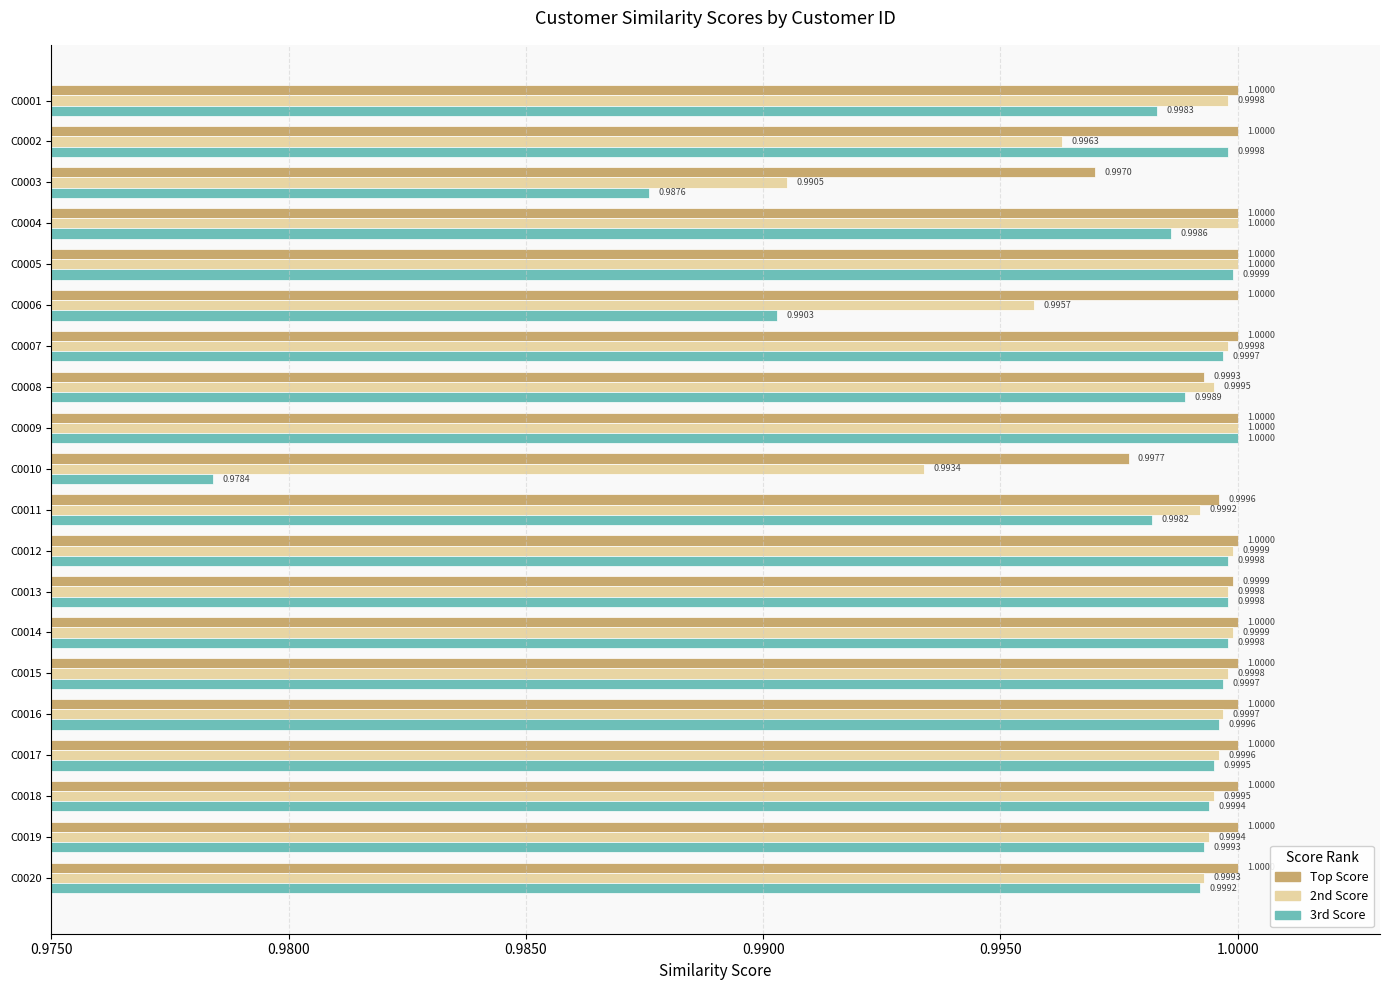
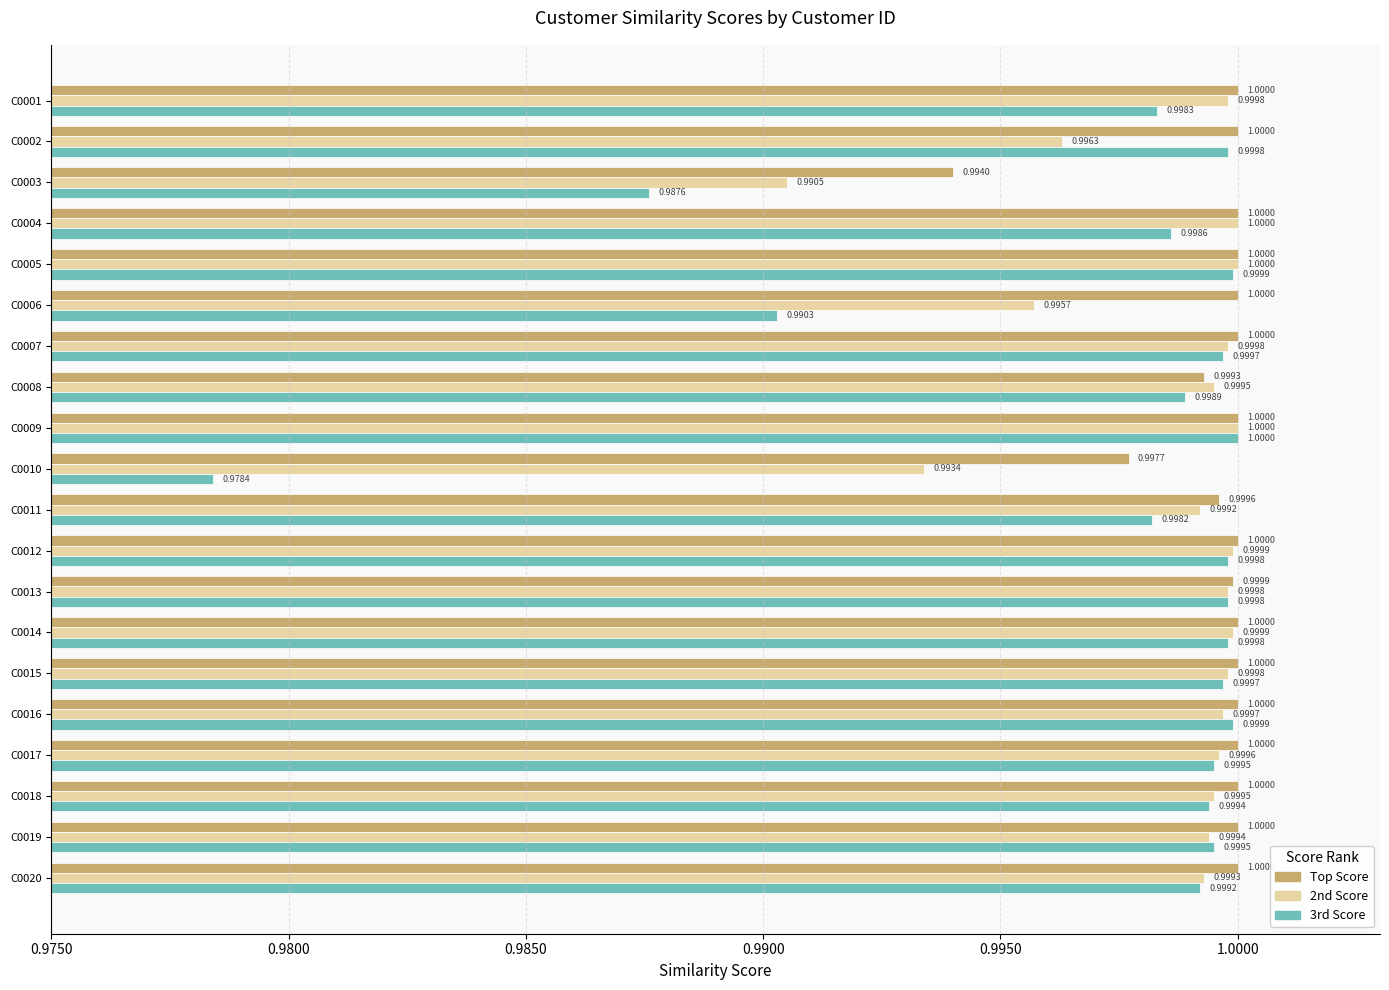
Top Score, C0003: 0.9970 -> 0.9940
3rd Score, C0016: 0.9996 -> 0.9999
3rd Score, C0019: 0.9993 -> 0.9995
